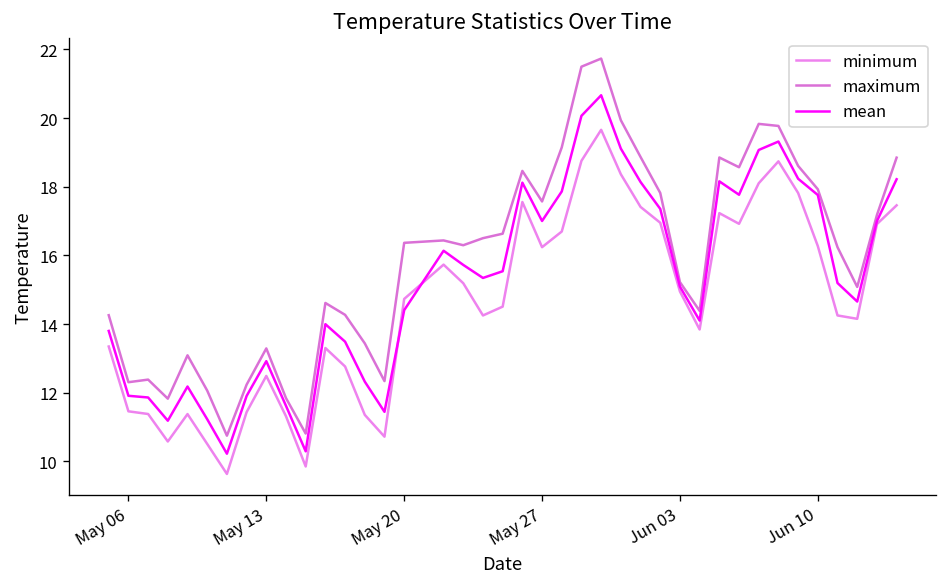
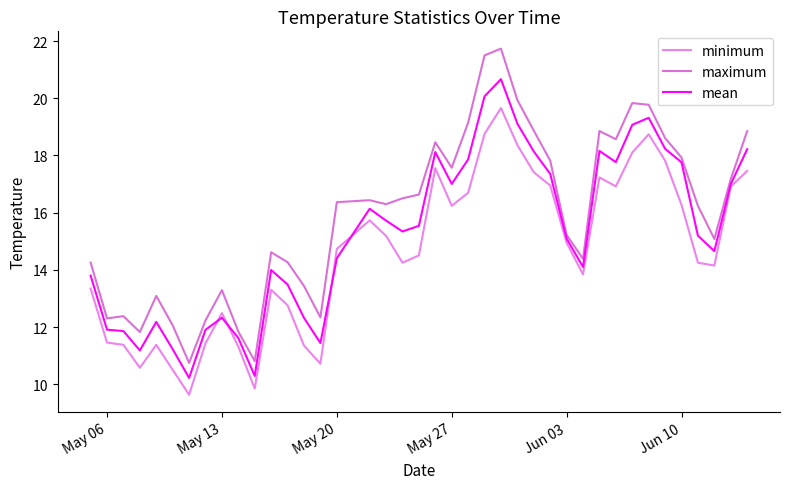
mean, May 13: 12.9 -> 12.3
